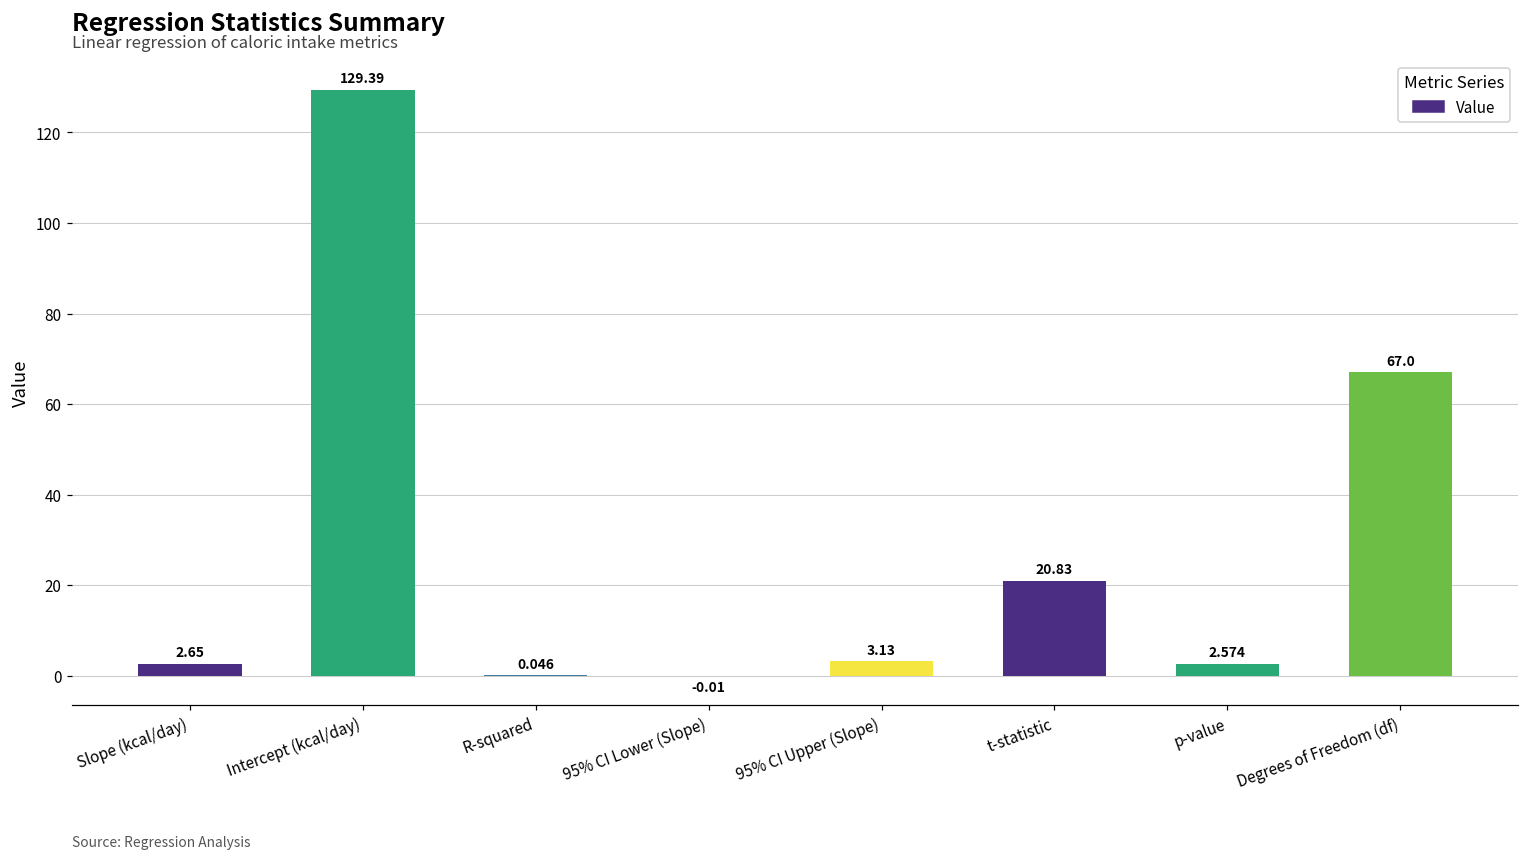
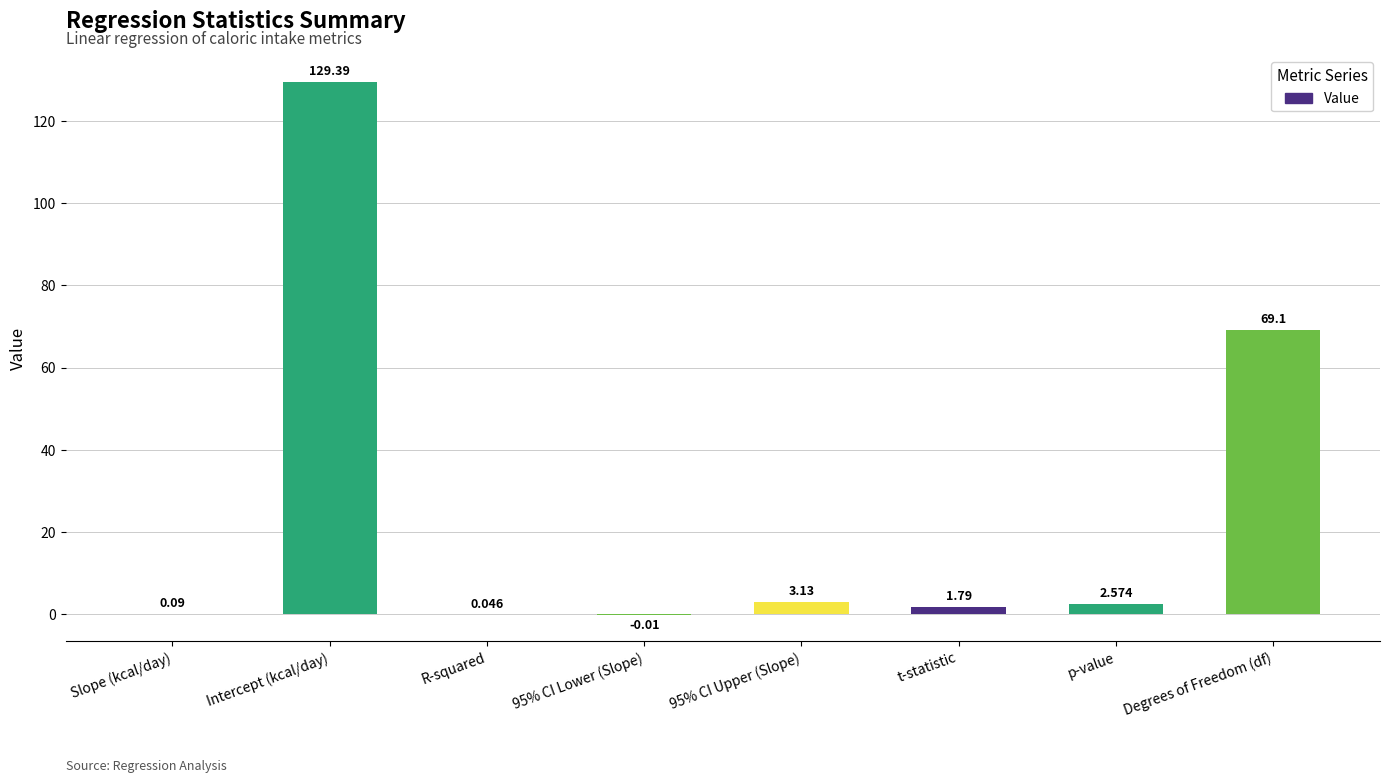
Slope (kcal/day): 2.65 -> 0.09
t-statistic: 20.83 -> 1.79
Degrees of Freedom (df): 67.0 -> 69.1
